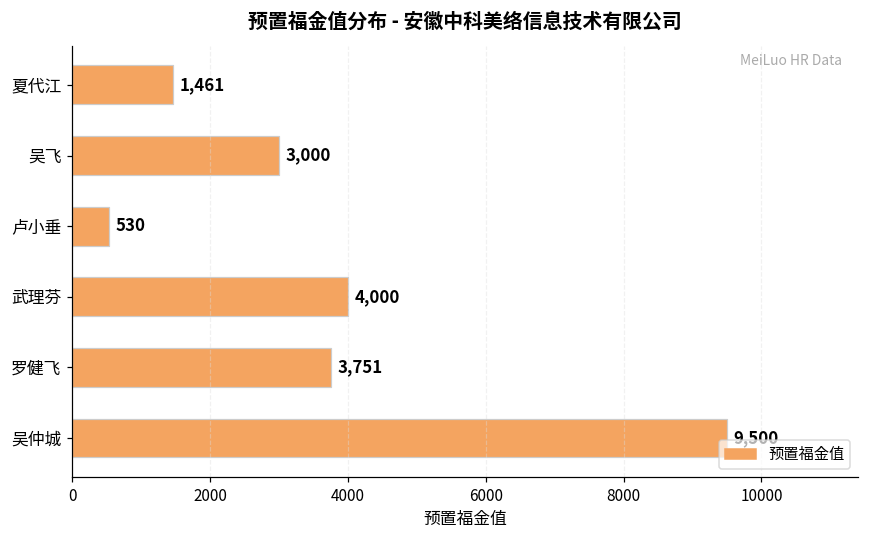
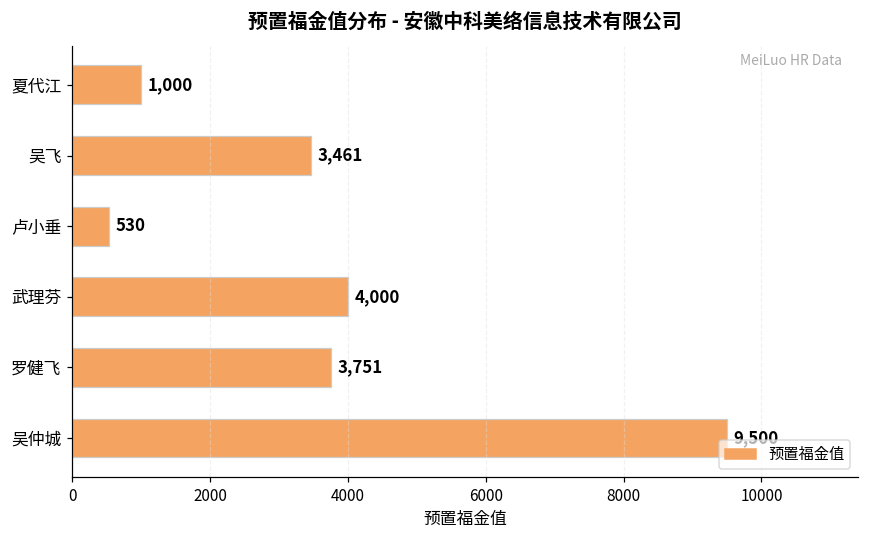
夏代江: 1,461 -> 1,000
吴飞: 3,000 -> 3,461
